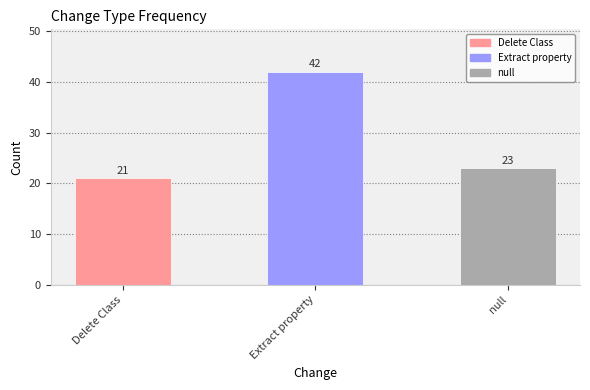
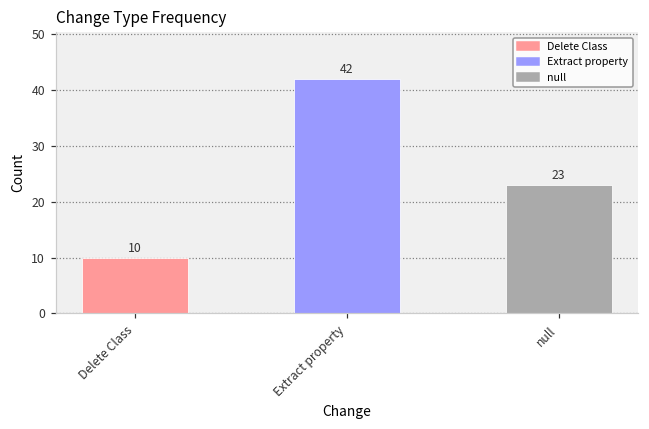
Delete Class: 21 -> 10
